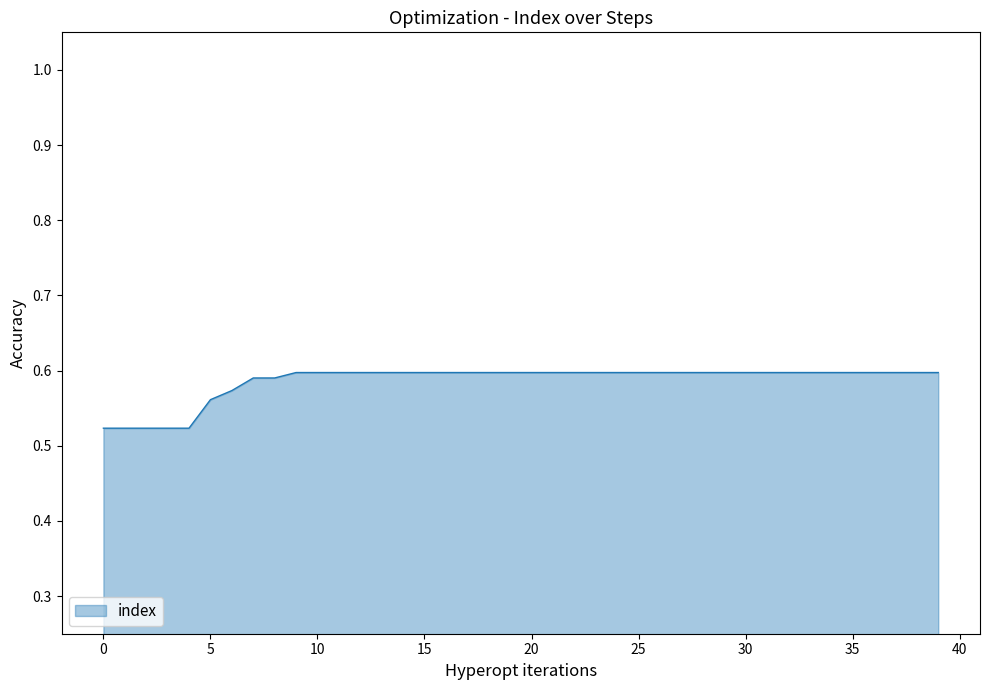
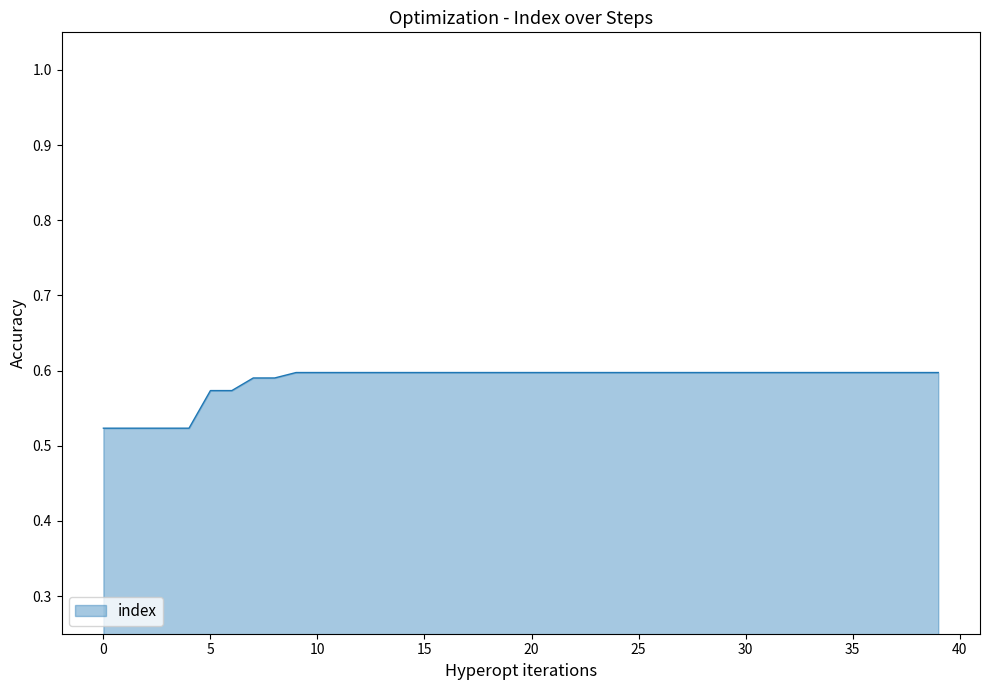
5: 0.56 -> 0.57
